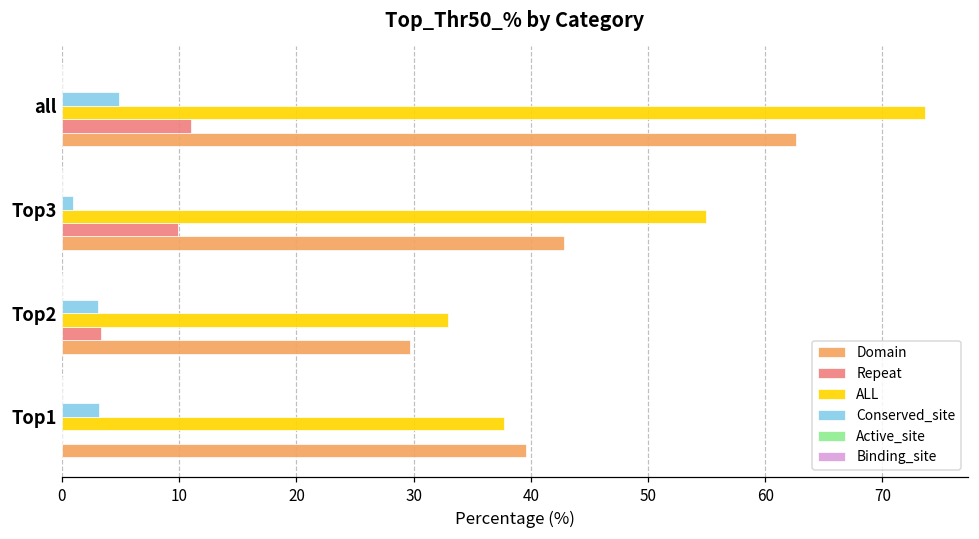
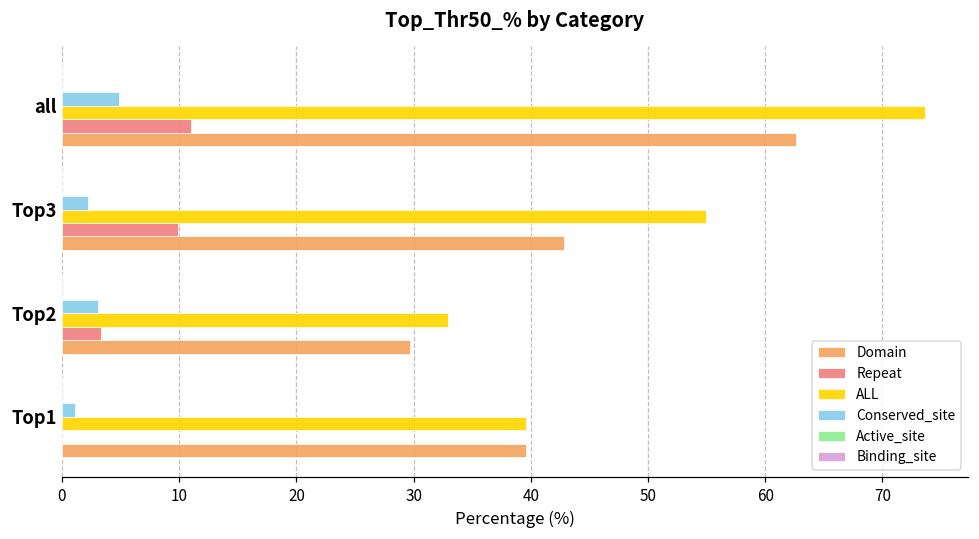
Conserved_site, Top3: 0.9 -> 2.2
Conserved_site, Top1: 3.2 -> 1.1
ALL, Top1: 37.8 -> 39.6
